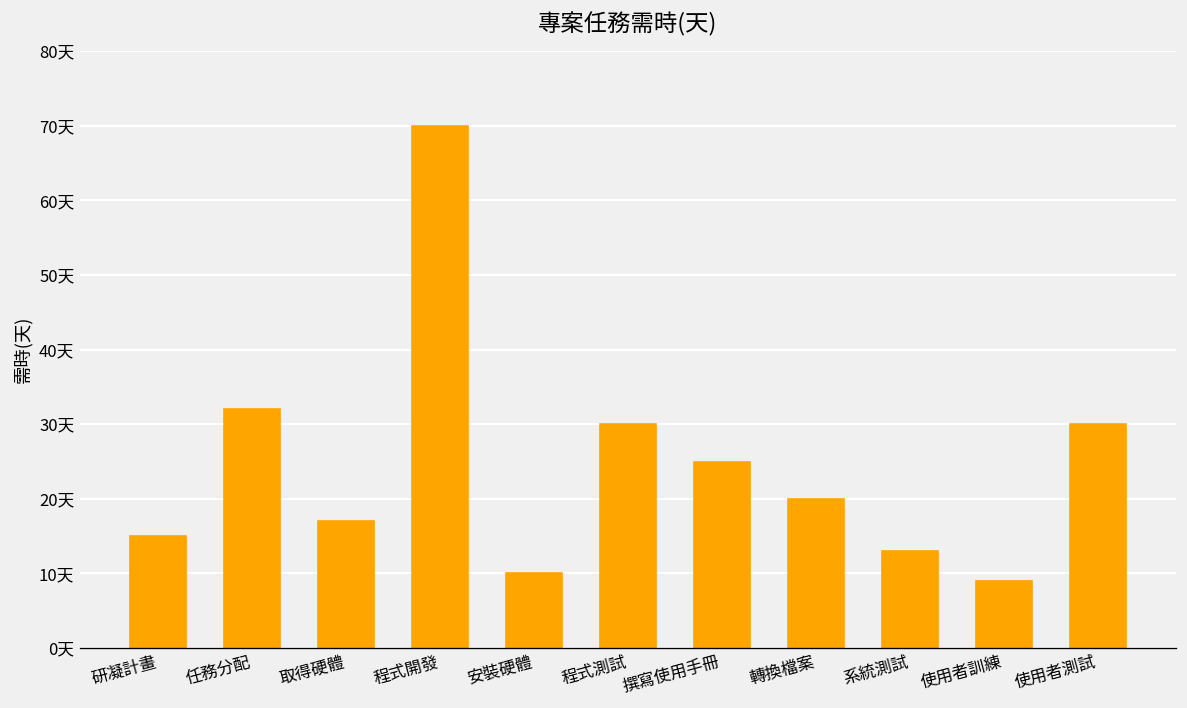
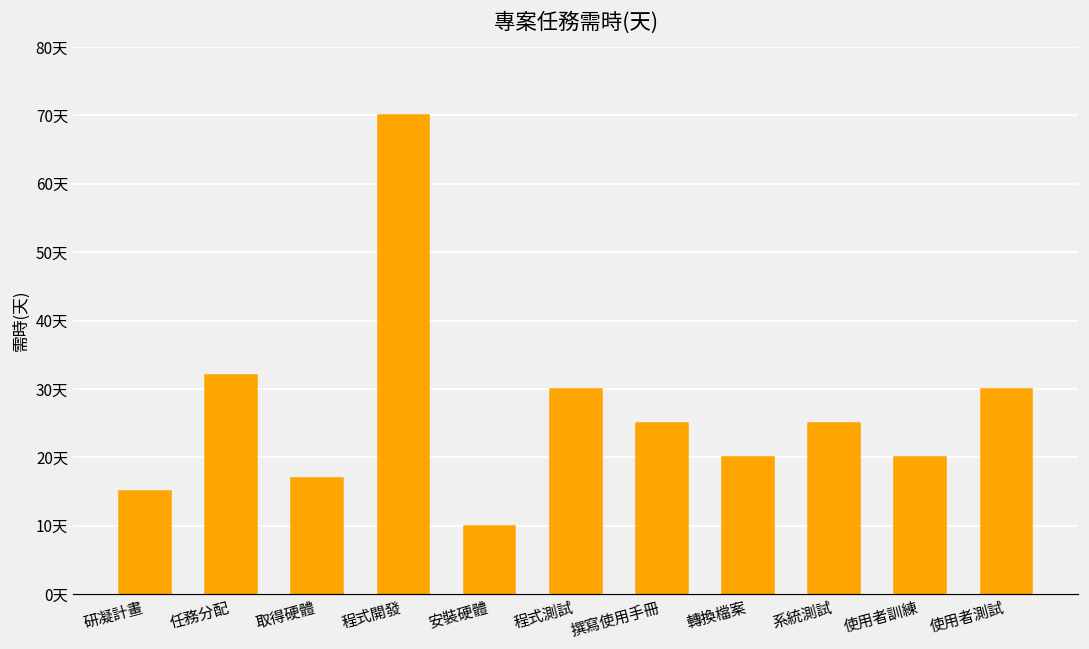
系統測試: 13天 -> 25天
使用者訓練: 9天 -> 20天
